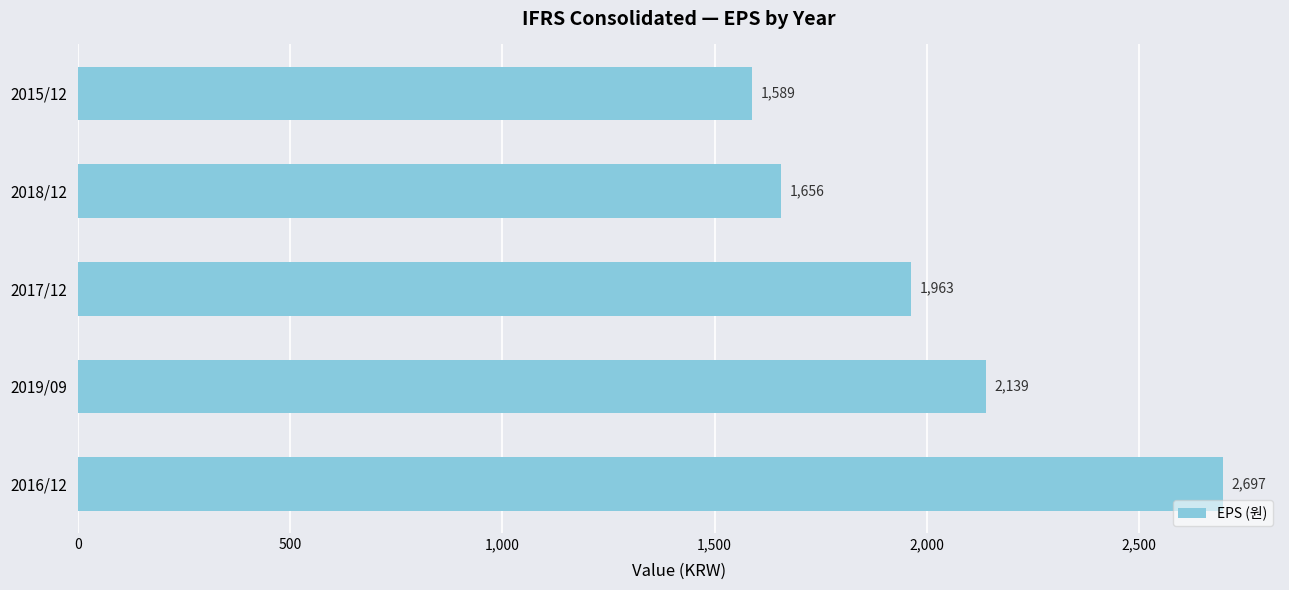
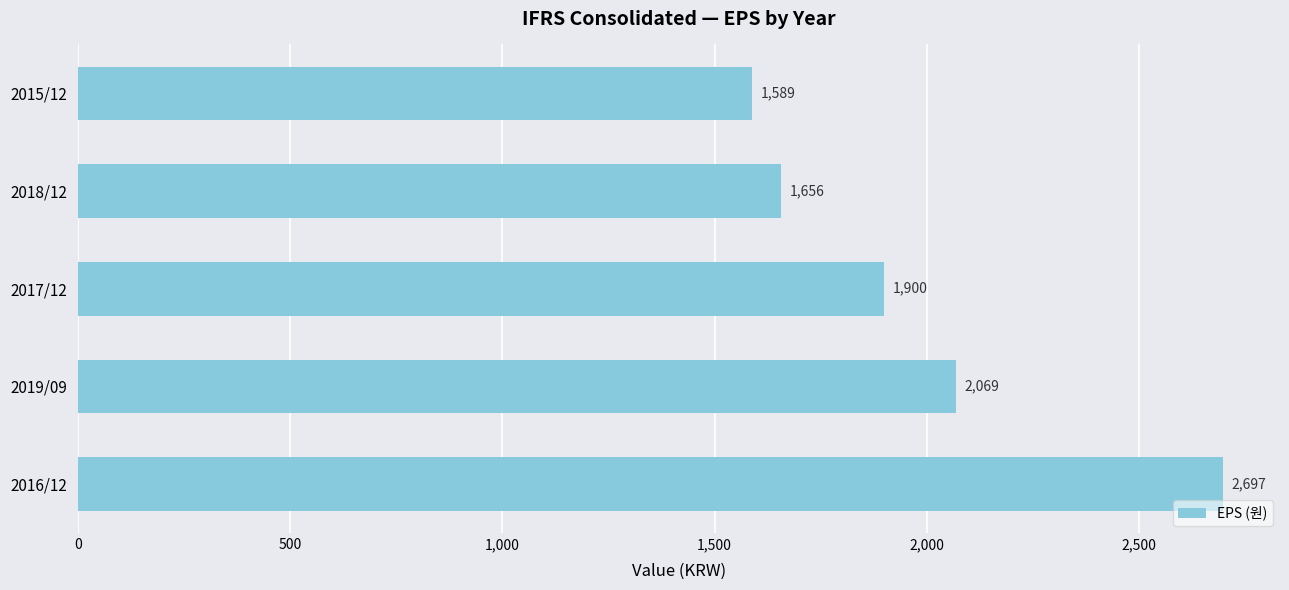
2017/12: 1,963 -> 1,900
2019/09: 2,139 -> 2,069
